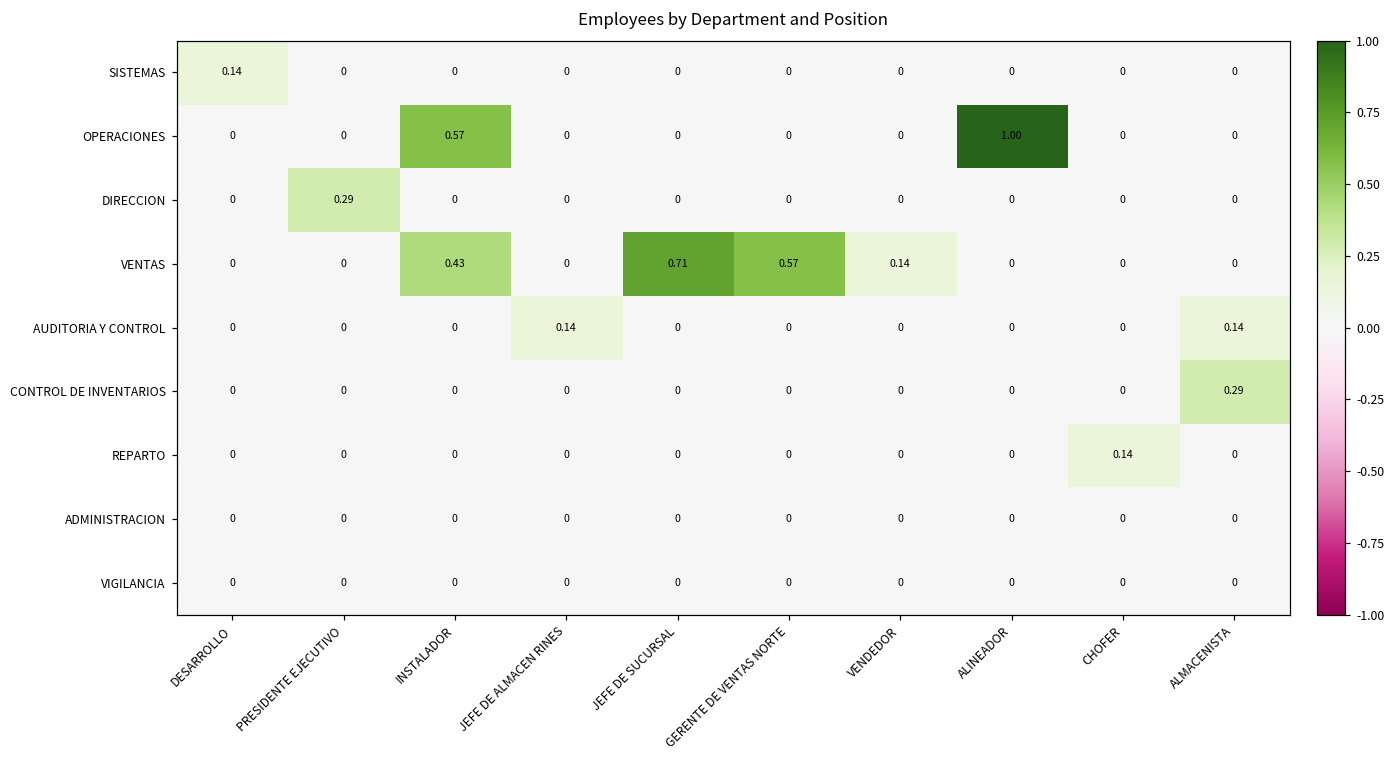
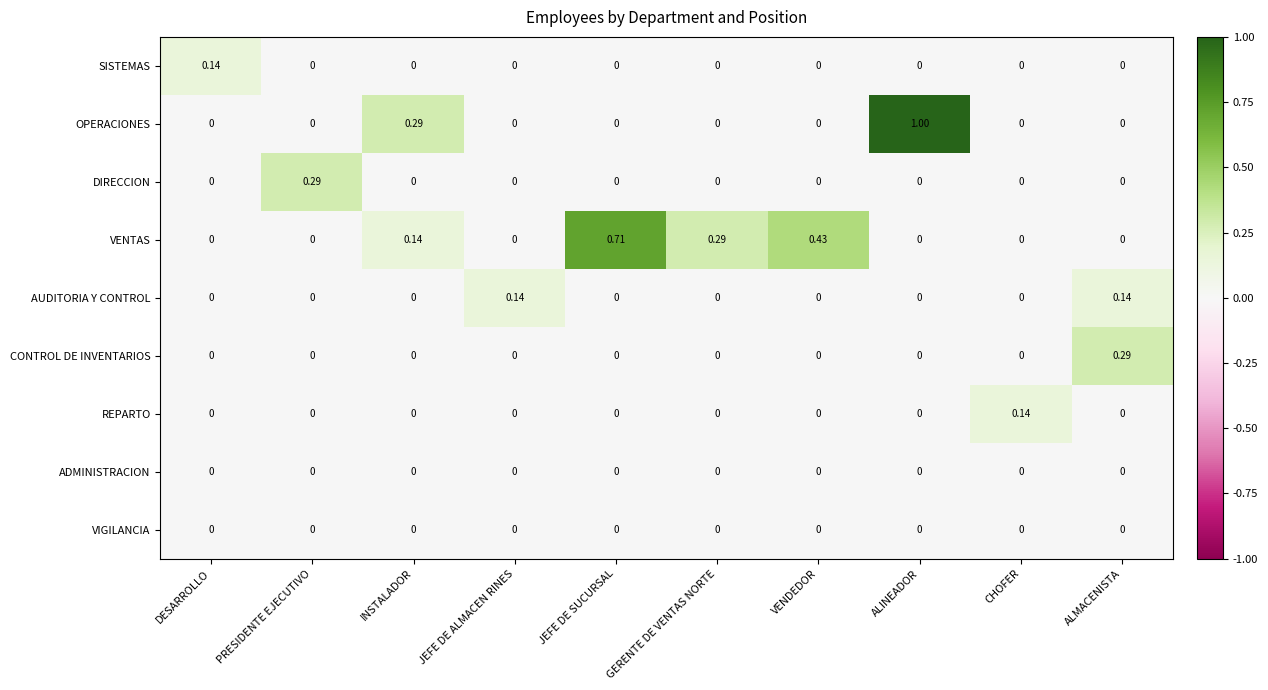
OPERACIONES, INSTALADOR: 0.57 -> 0.29
VENTAS, INSTALADOR: 0.43 -> 0.14
VENTAS, GERENTE DE VENTAS NORTE: 0.57 -> 0.29
VENTAS, VENDEDOR: 0.14 -> 0.43
